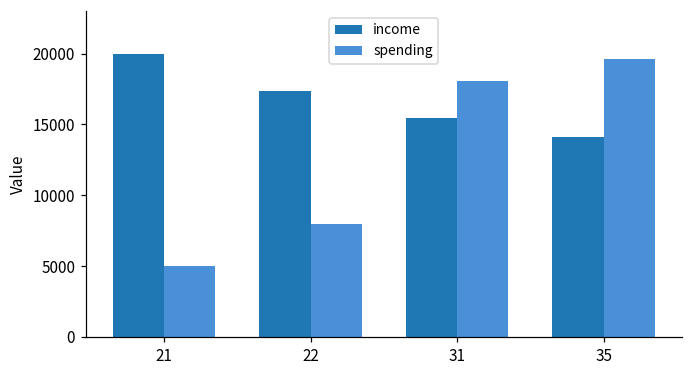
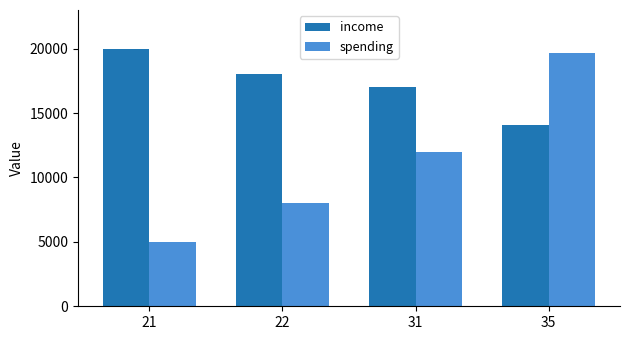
income, 22: 17400 -> 18000
income, 31: 15400 -> 17000
spending, 31: 18100 -> 12000
